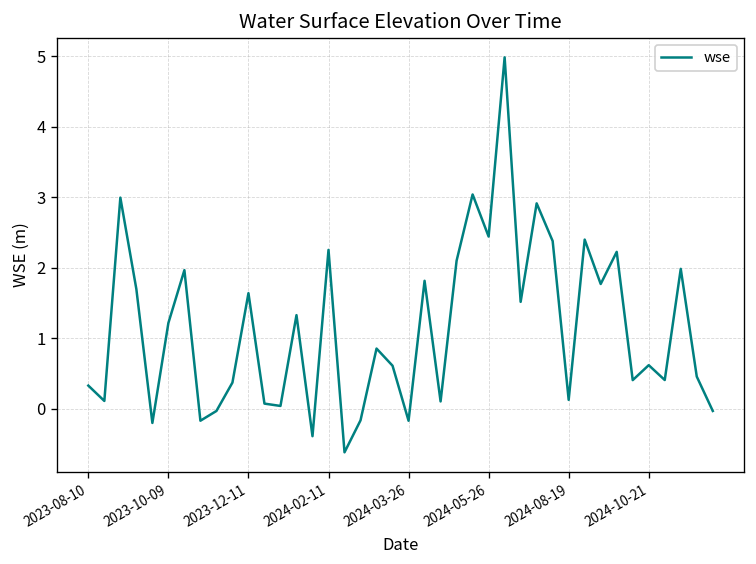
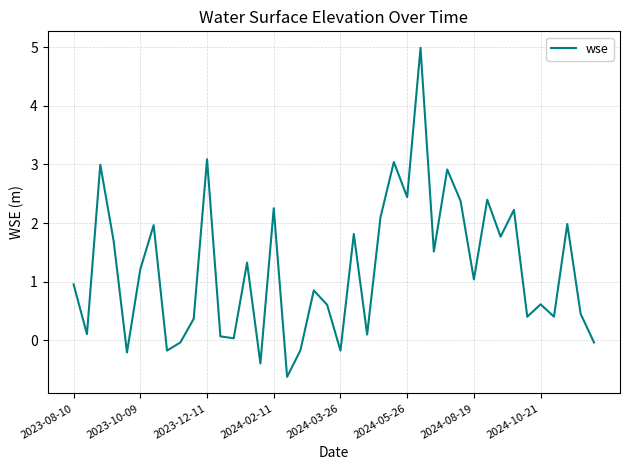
2023-08-10: 0.3 -> 1.0
2023-12-11: 1.6 -> 3.1
2024-08-19: 0.1 -> 1.0
